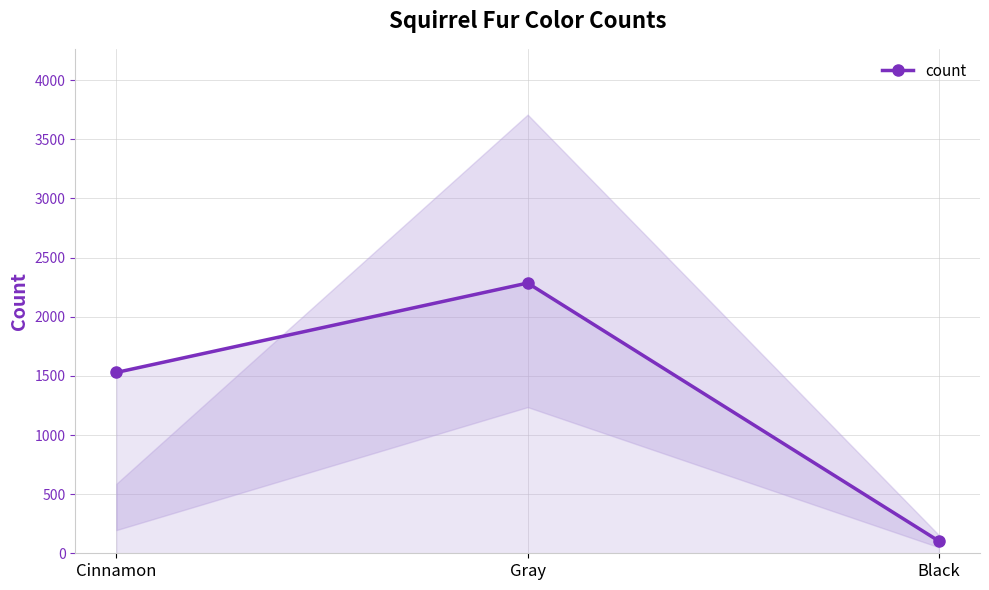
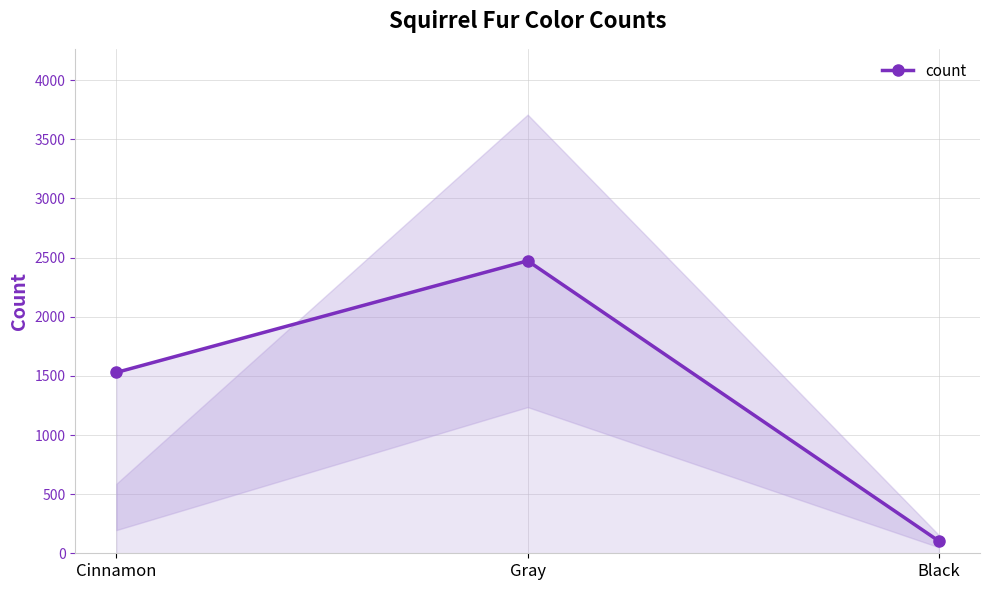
count, Gray: 2290 -> 2470
